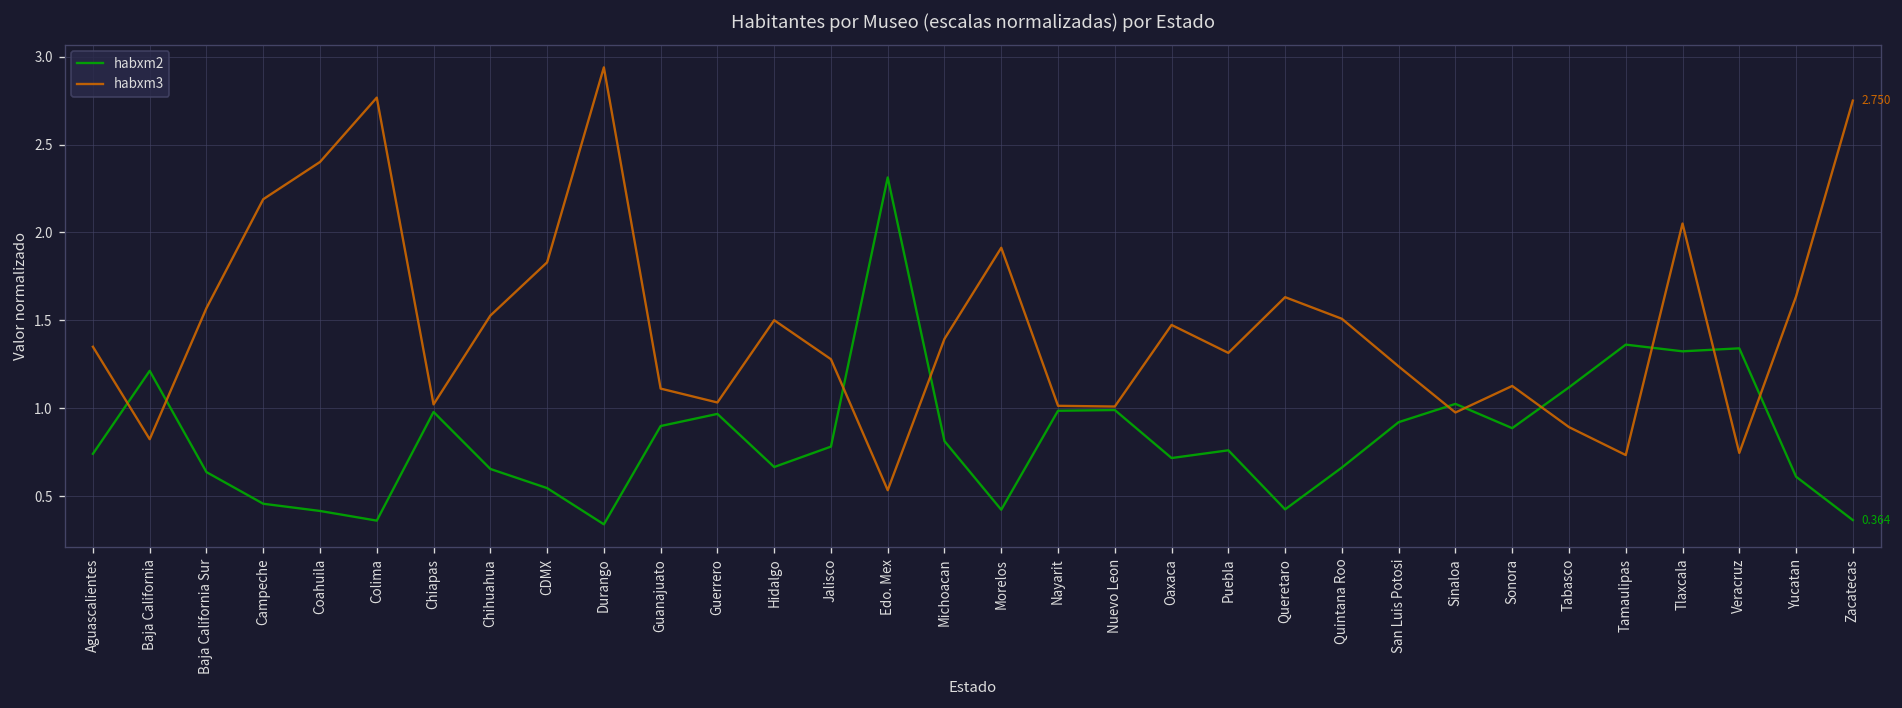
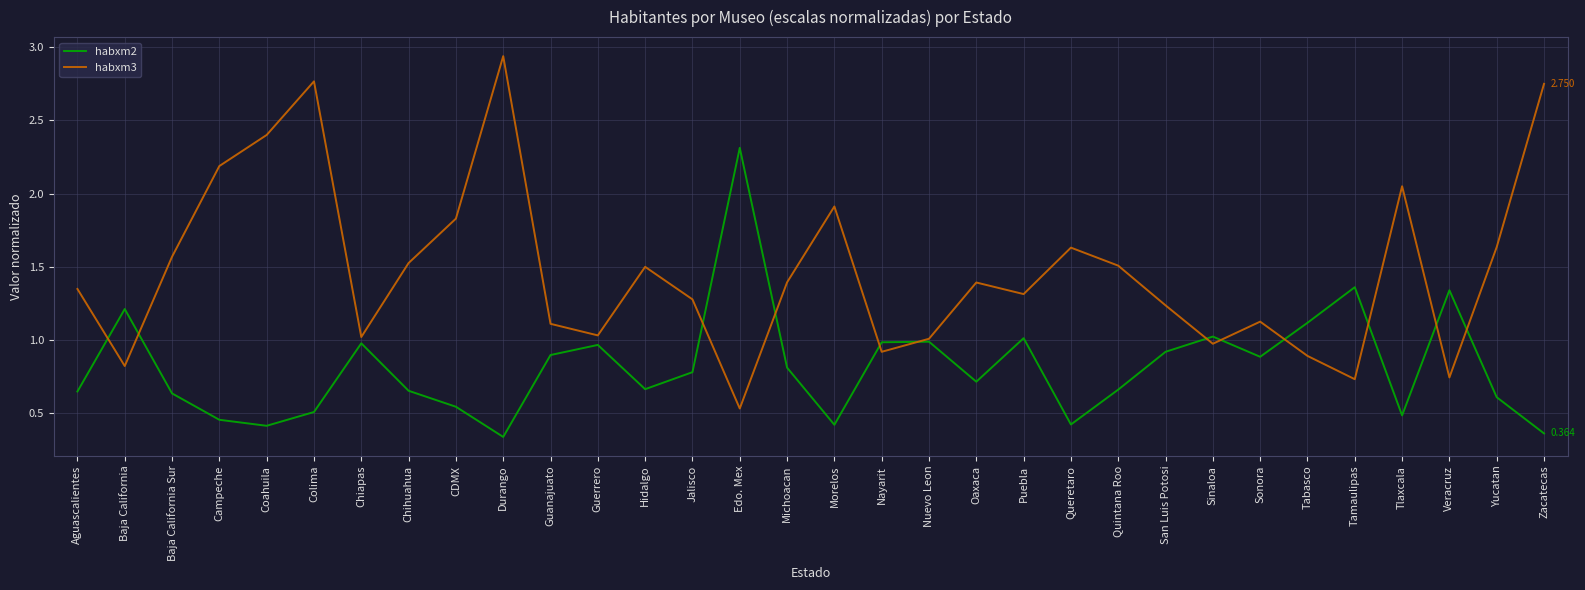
habxm2, Aguascalientes: 0.74 -> 0.65
habxm2, Colima: 0.36 -> 0.51
habxm3, Nayarit: 1.01 -> 0.92
habxm3, Oaxaca: 1.47 -> 1.39
habxm2, Puebla: 0.76 -> 1.01
habxm2, Tlaxcala: 1.32 -> 0.49
